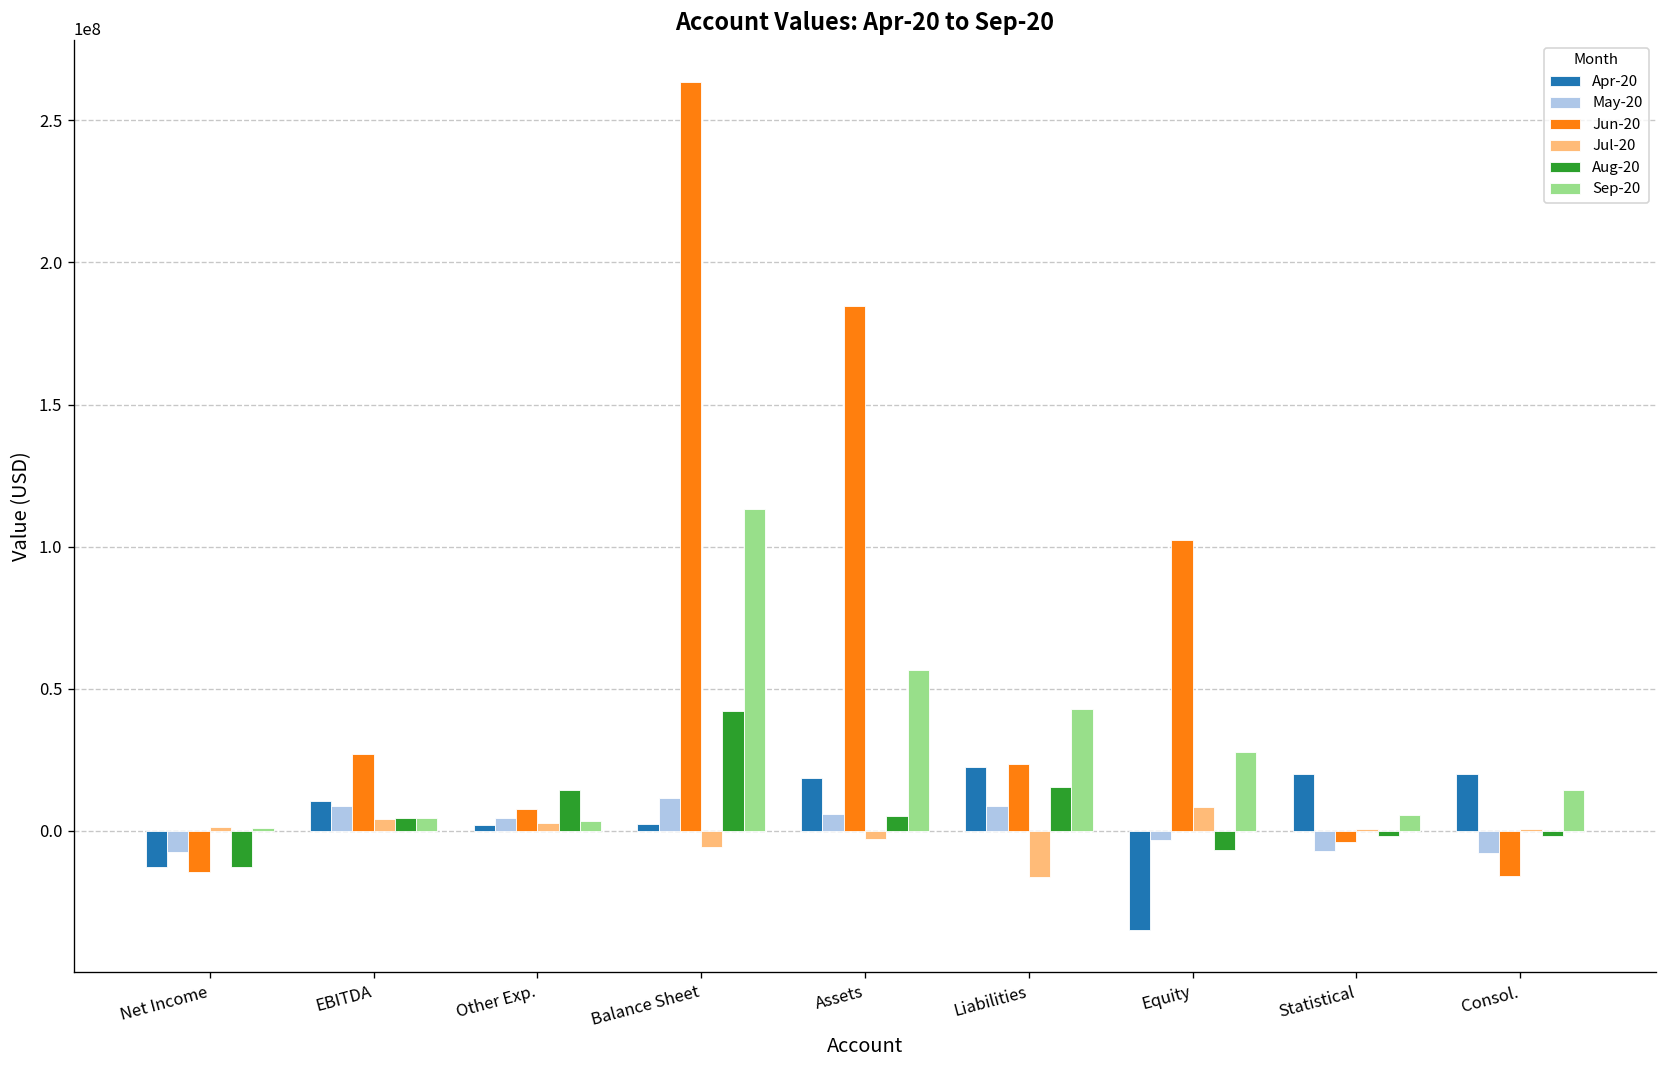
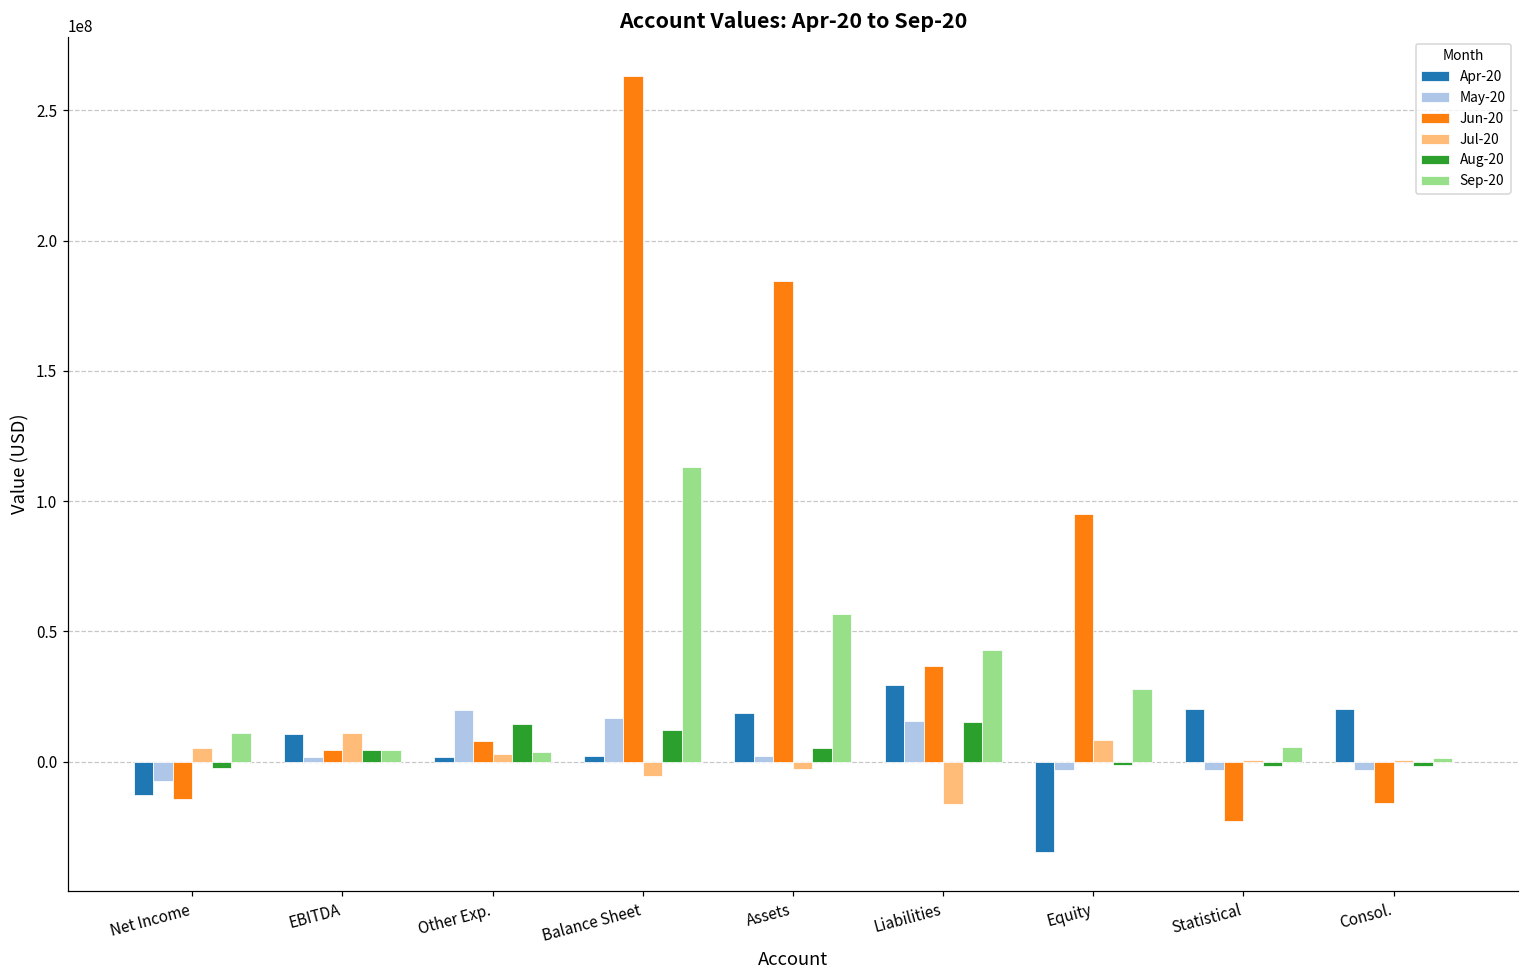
Jul-20, Net Income: 1000000 -> 5000000
Aug-20, Net Income: -13000000 -> -2000000
Sep-20, Net Income: 1000000 -> 11000000
May-20, EBITDA: 9000000 -> 2000000
Jun-20, EBITDA: 27000000 -> 4000000
Jul-20, EBITDA: 4000000 -> 11000000
May-20, Other Exp.: 5000000 -> 20000000
May-20, Balance Sheet: 11000000 -> 17000000
Aug-20, Balance Sheet: 42000000 -> 12000000
May-20, Assets: 6000000 -> 2000000
Apr-20, Liabilities: 22000000 -> 29000000
May-20, Liabilities: 9000000 -> 16000000
Jun-20, Liabilities: 24000000 -> 37000000
Jun-20, Equity: 103000000 -> 95000000
Aug-20, Equity: -7000000 -> -1000000
May-20, Statistical: -7000000 -> -3000000
Jun-20, Statistical: -4000000 -> -23000000
May-20, Consol.: -8000000 -> -3000000
Sep-20, Consol.: 14000000 -> 1000000
